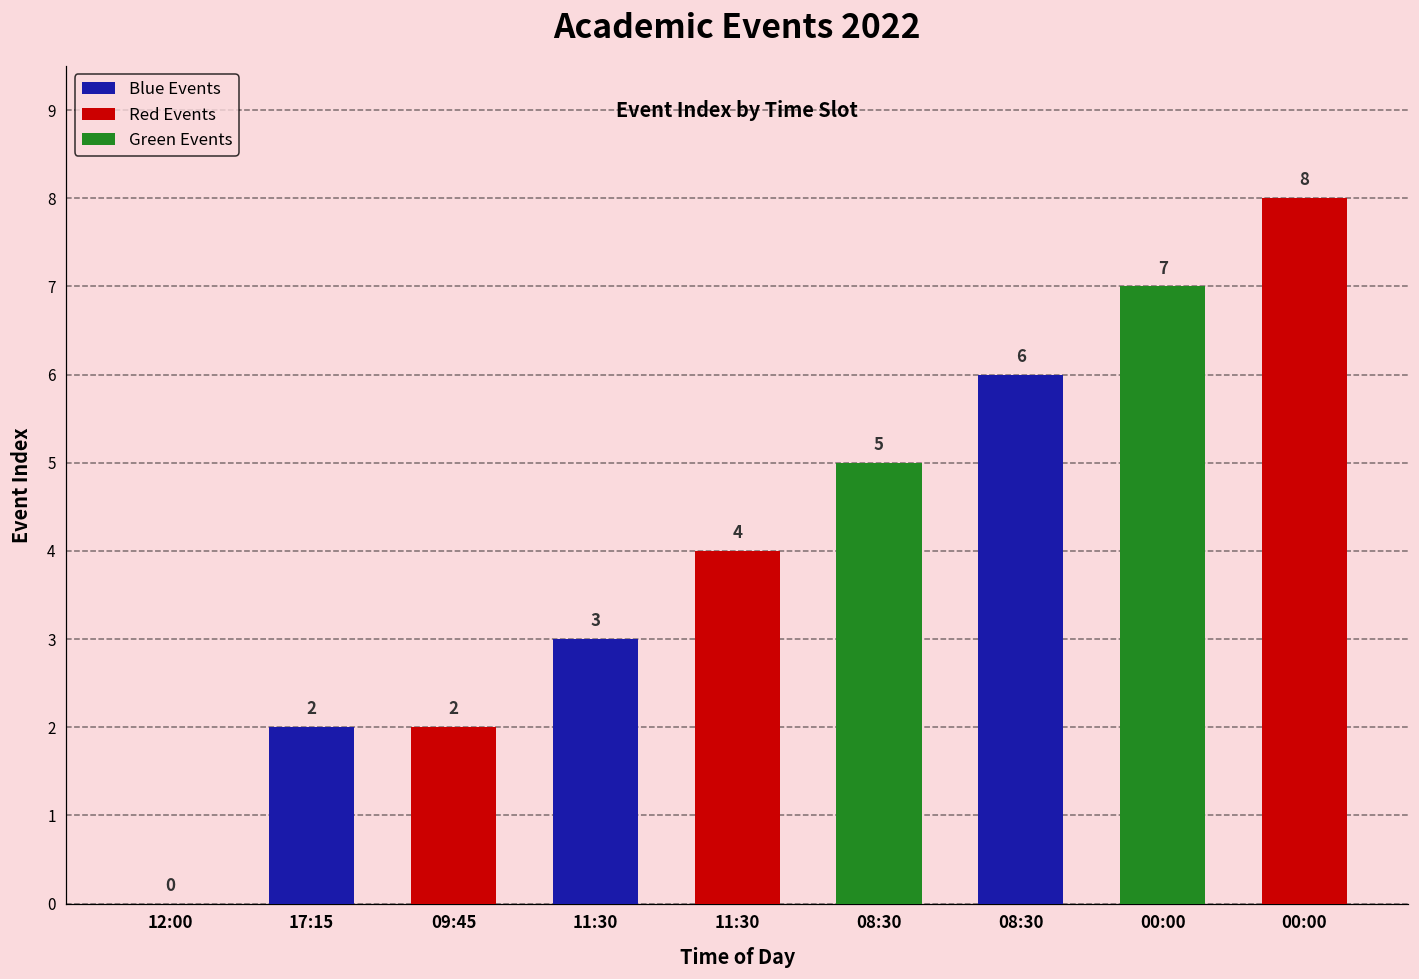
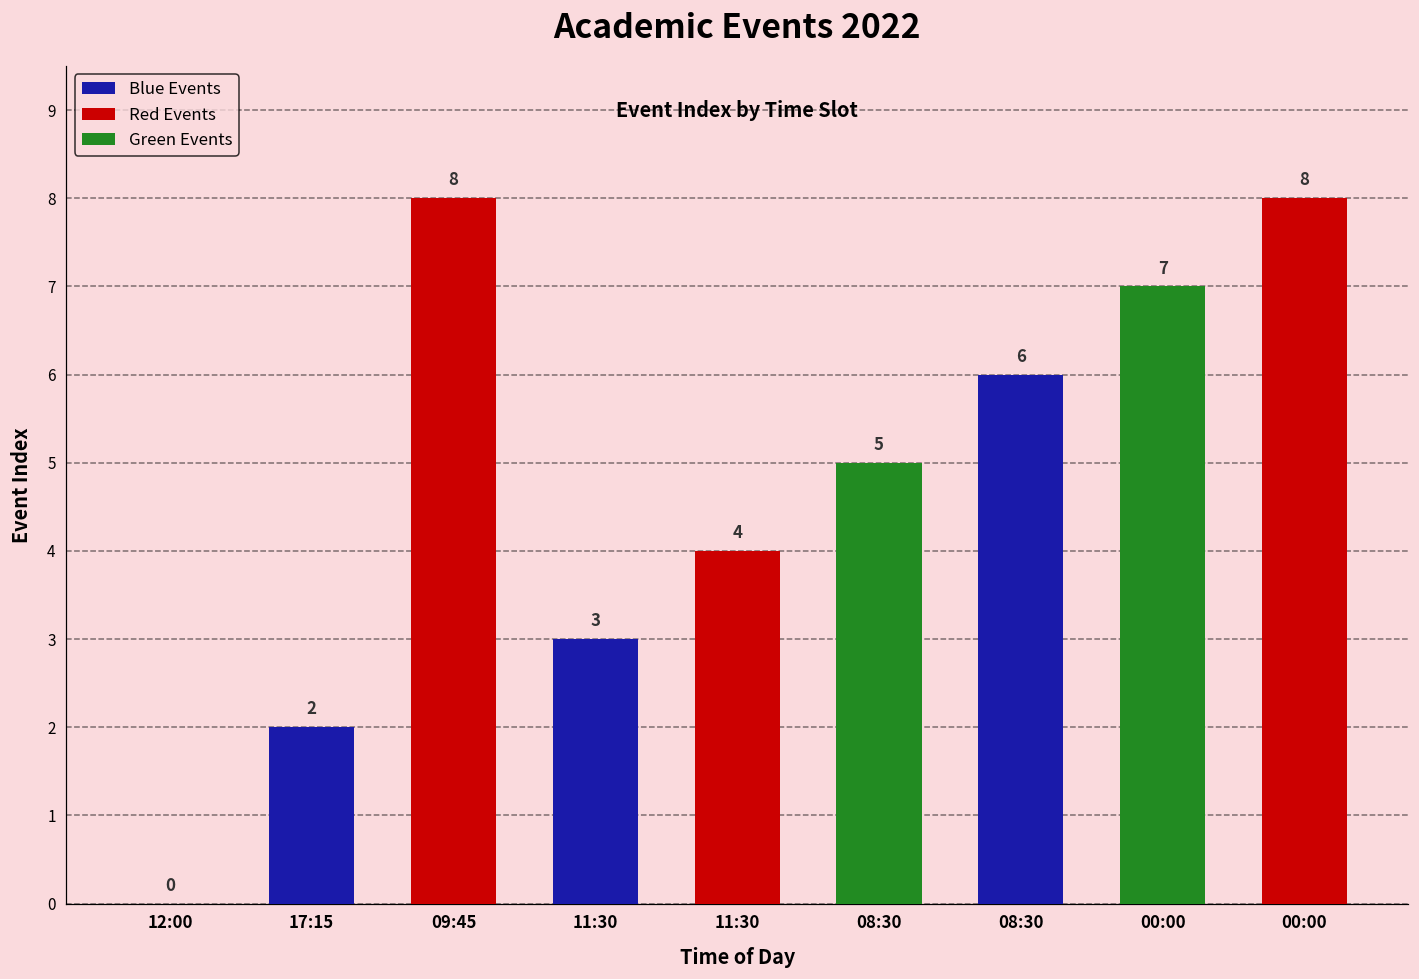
09:45: 2 -> 8
